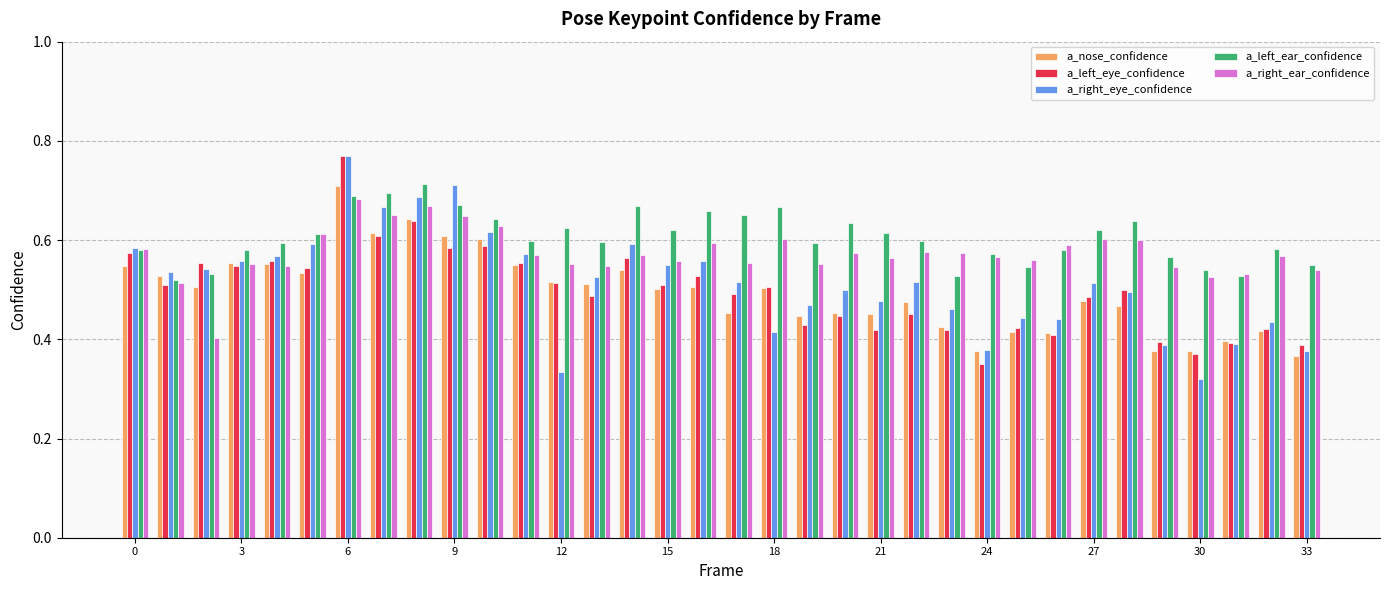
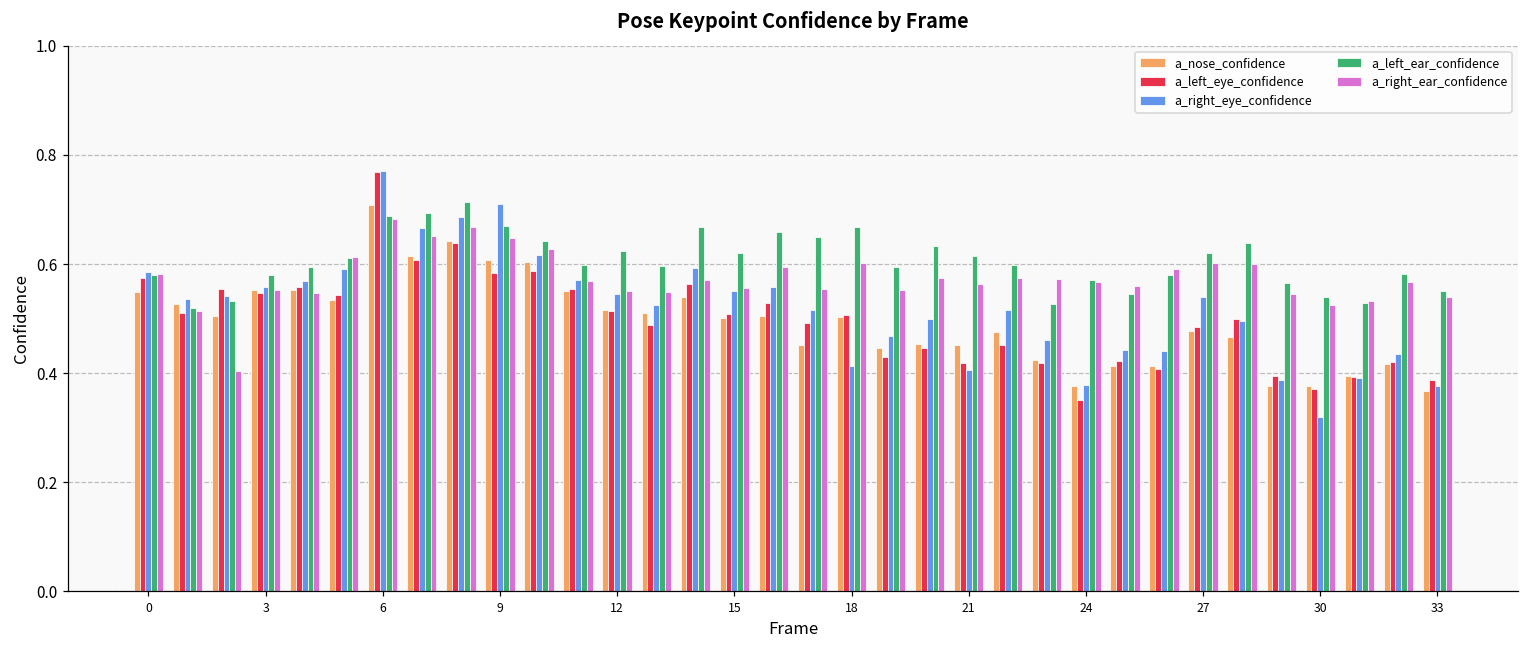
a_right_eye_confidence, 12: 0.33 -> 0.55
a_right_eye_confidence, 21: 0.48 -> 0.41
a_right_eye_confidence, 27: 0.51 -> 0.54
